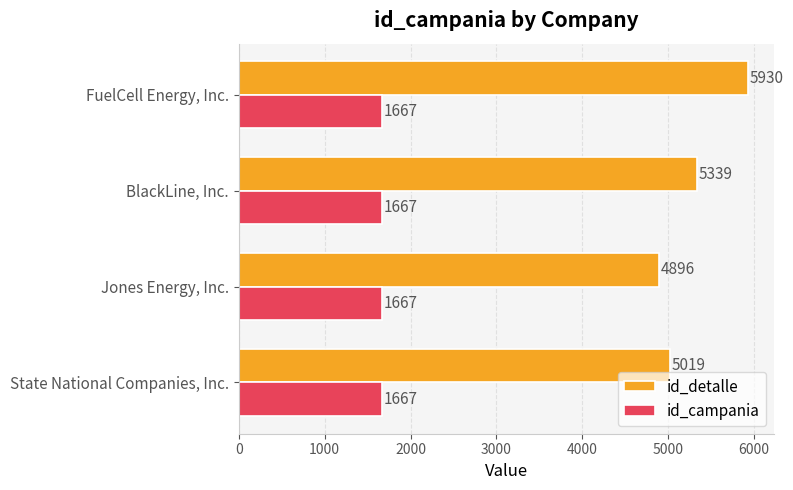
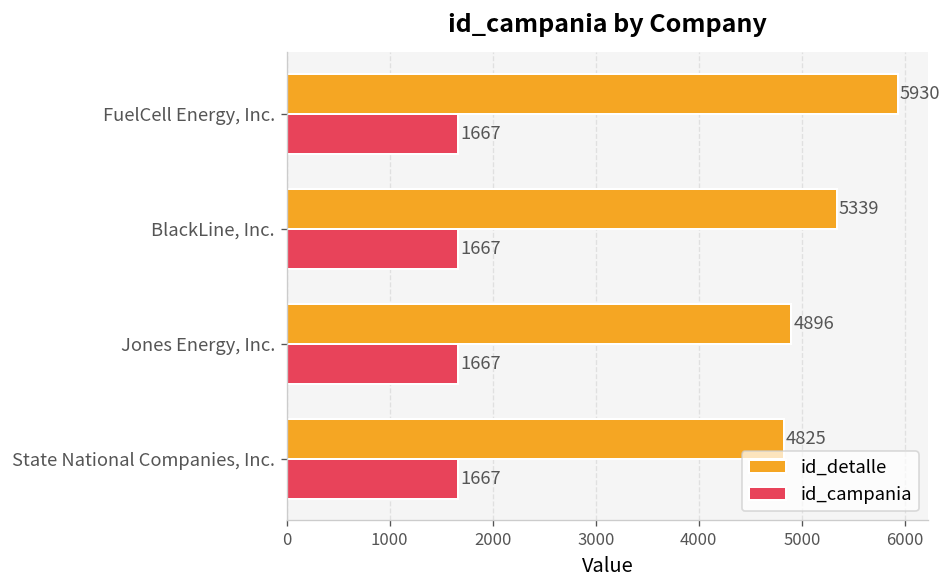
id_detalle, State National Companies, Inc.: 5000 -> 4800
